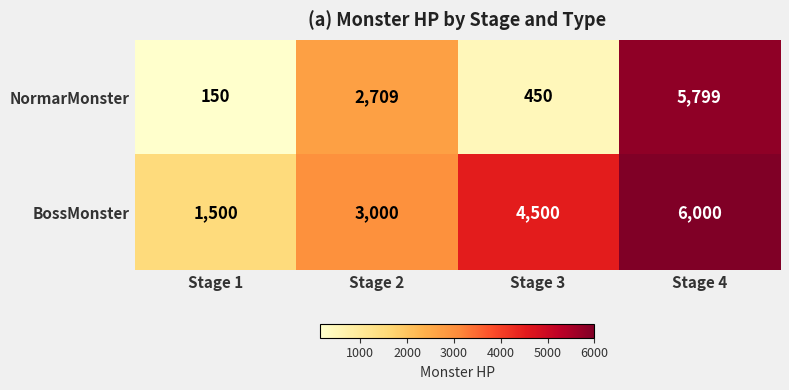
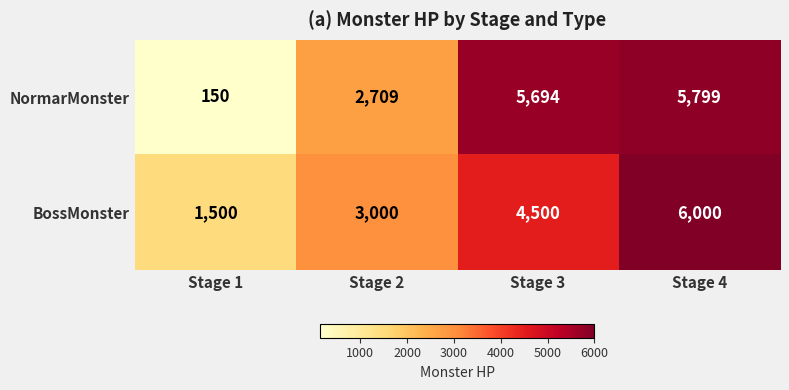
NormarMonster, Stage 3: 450 -> 5,694
